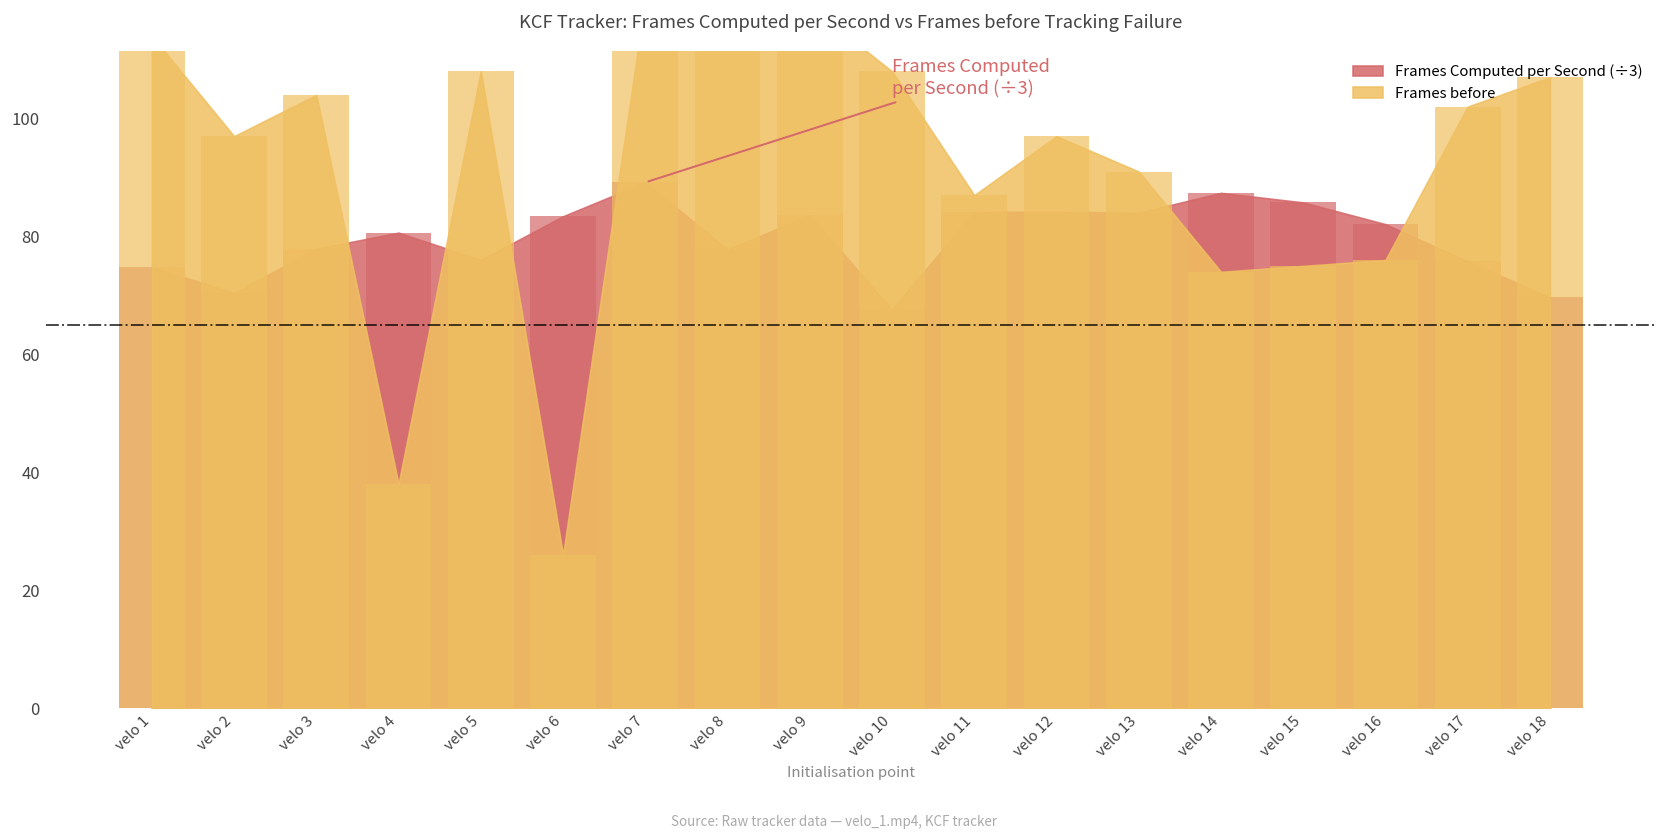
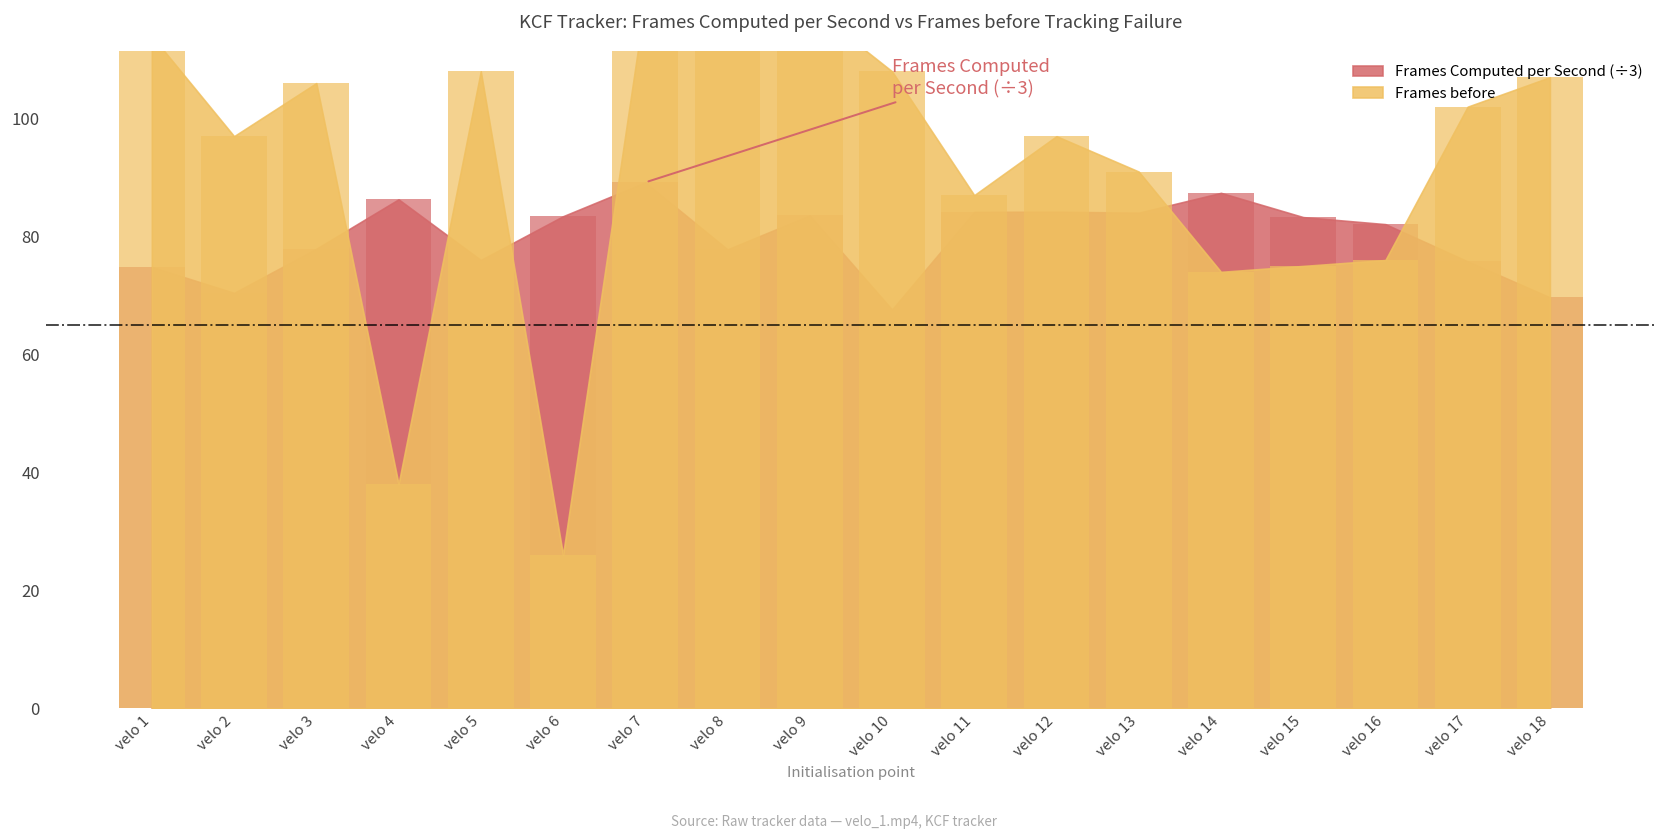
Frames before, velo 3: 104 -> 106
Frames Computed per Second (÷3), velo 4: 81 -> 86
Frames Computed per Second (÷3), velo 15: 86 -> 83
